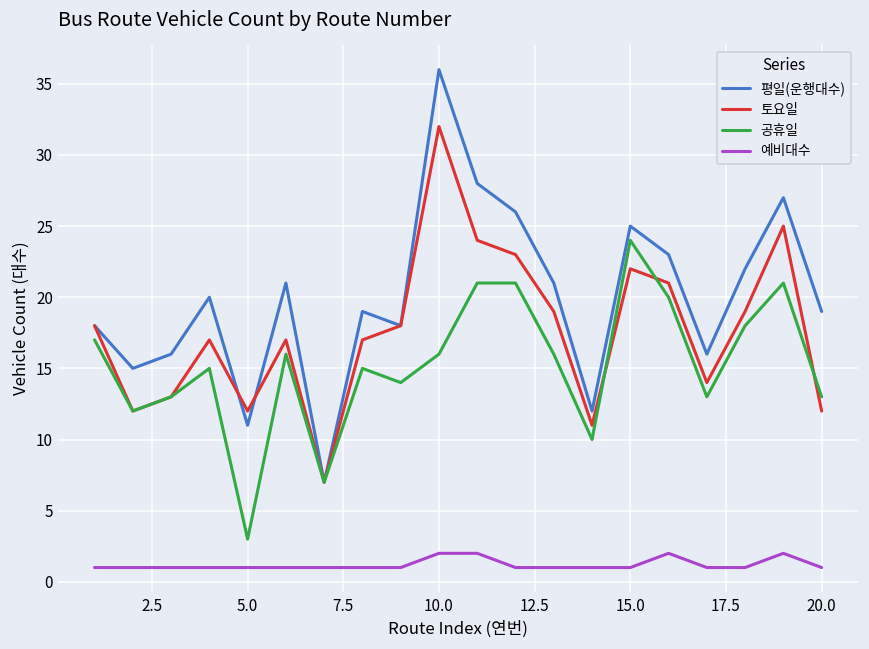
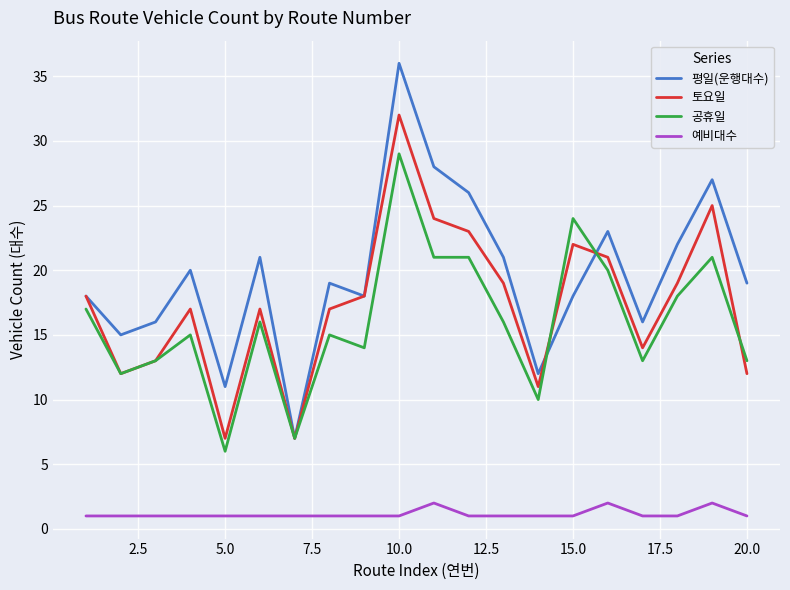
토요일, 5.0: 12 -> 7
공휴일, 5.0: 3 -> 6
공휴일, 10.0: 16 -> 29
예비대수, 10.0: 2 -> 1
평일(운행대수), 15.0: 25 -> 18
